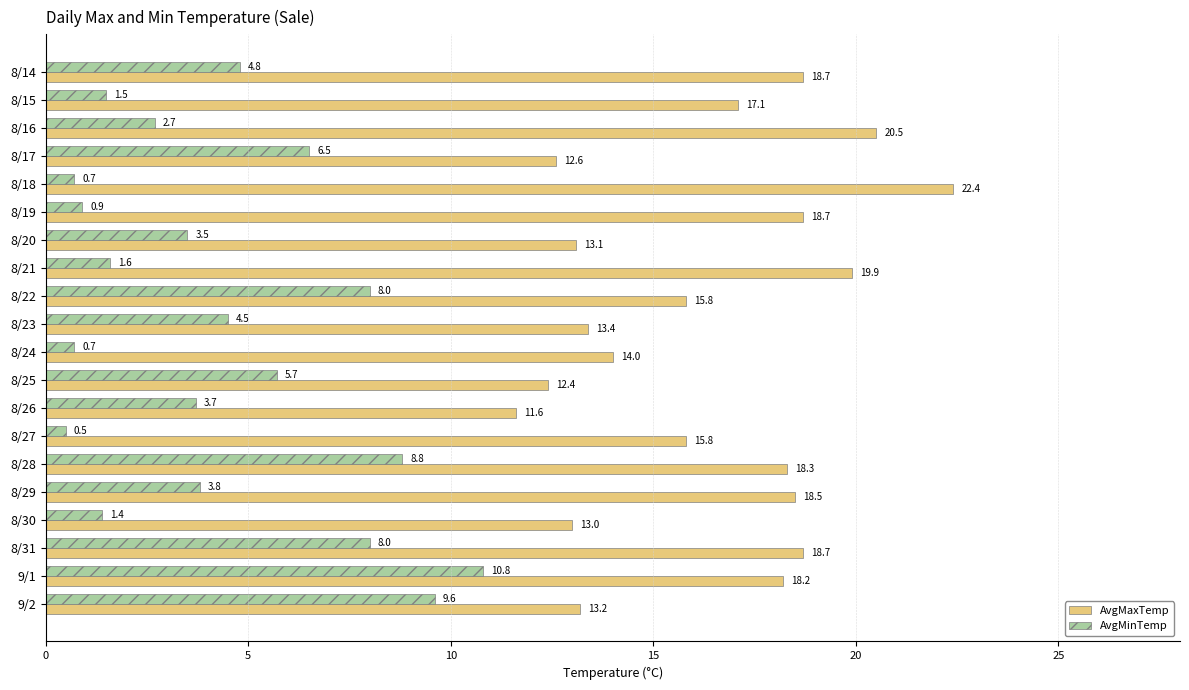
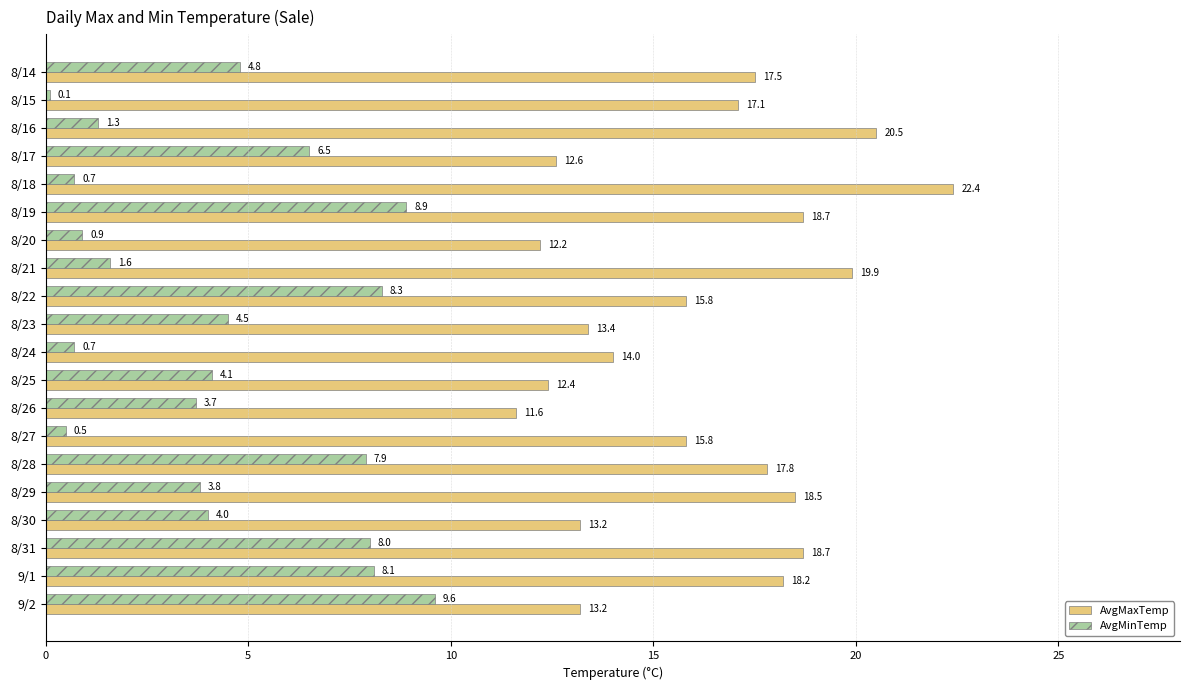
AvgMaxTemp, 8/14: 18.7 -> 17.5
AvgMinTemp, 8/15: 1.5 -> 0.1
AvgMinTemp, 8/16: 2.7 -> 1.3
AvgMinTemp, 8/19: 0.9 -> 8.9
AvgMinTemp, 8/20: 3.5 -> 0.9
AvgMaxTemp, 8/20: 13.1 -> 12.2
AvgMinTemp, 8/22: 8.0 -> 8.3
AvgMinTemp, 8/25: 5.7 -> 4.1
AvgMinTemp, 8/28: 8.8 -> 7.9
AvgMaxTemp, 8/28: 18.3 -> 17.8
AvgMinTemp, 8/30: 1.4 -> 4.0
AvgMaxTemp, 8/30: 13.0 -> 13.2
AvgMinTemp, 9/1: 10.8 -> 8.1
